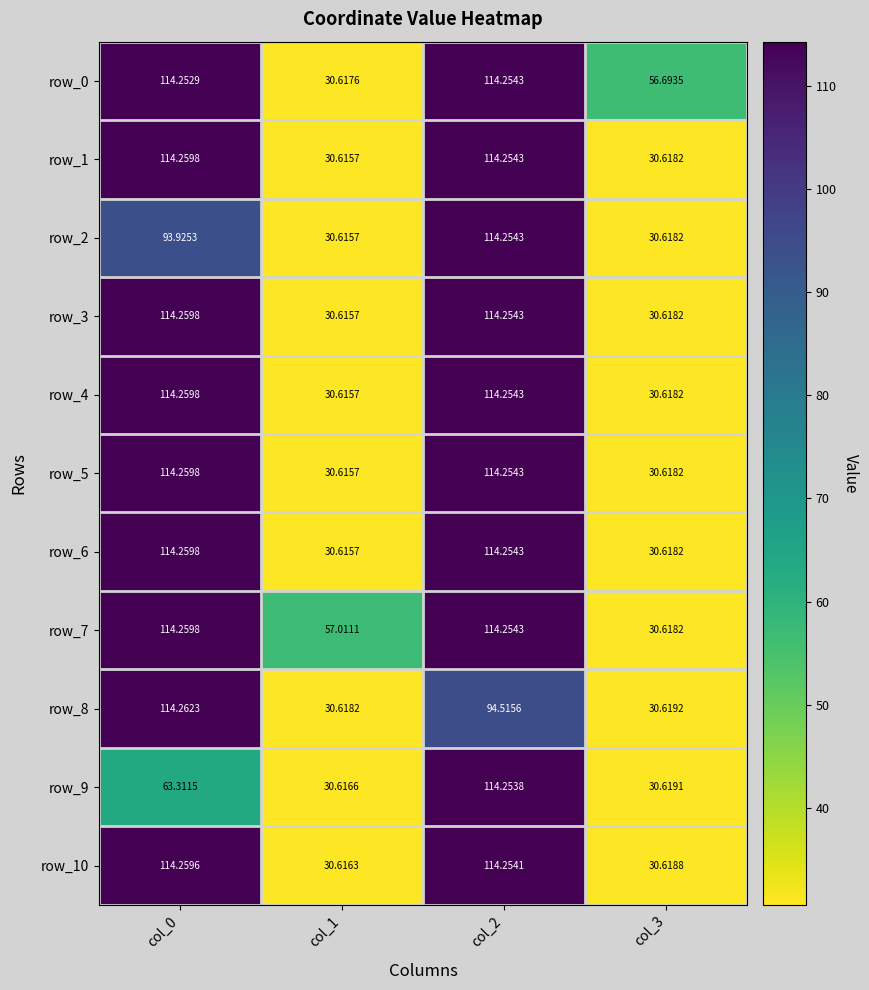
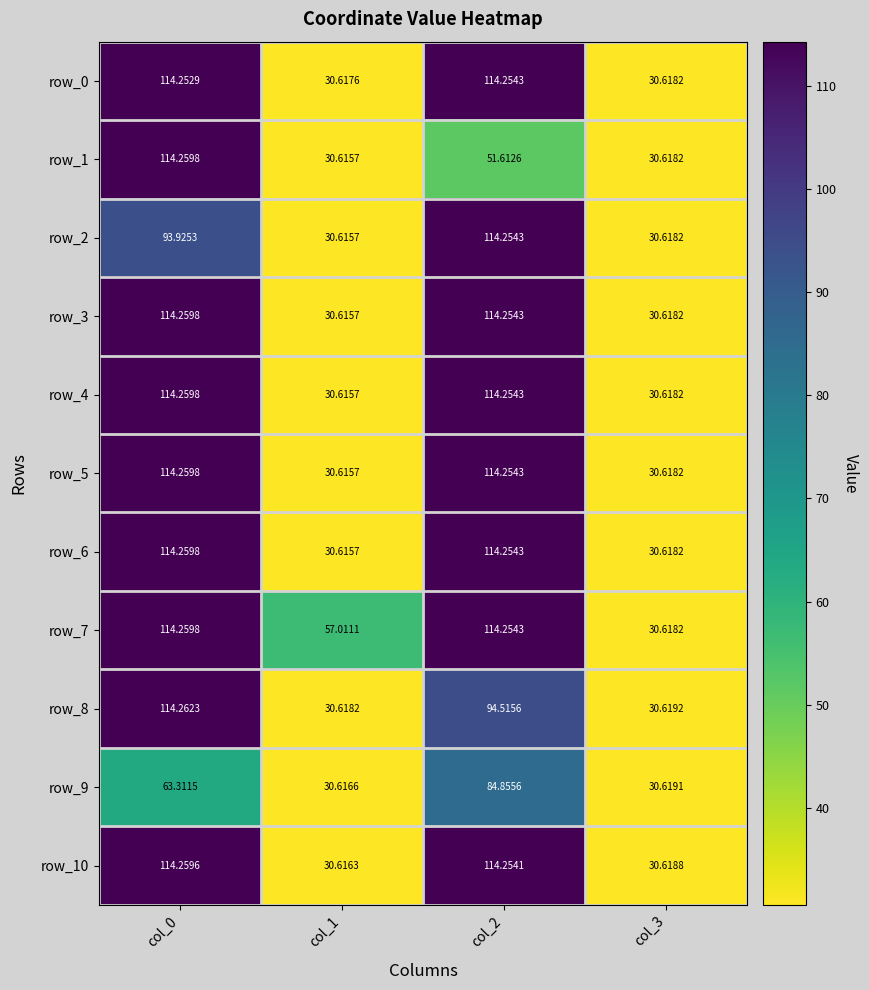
row_0, col_3: 56.6935 -> 30.6182
row_1, col_2: 114.2543 -> 51.6126
row_9, col_2: 114.2538 -> 84.8556
